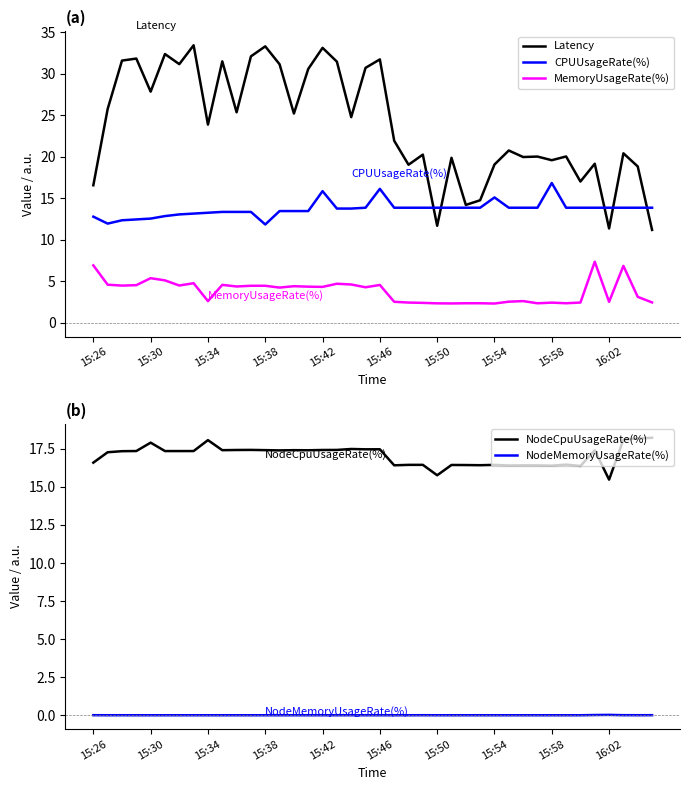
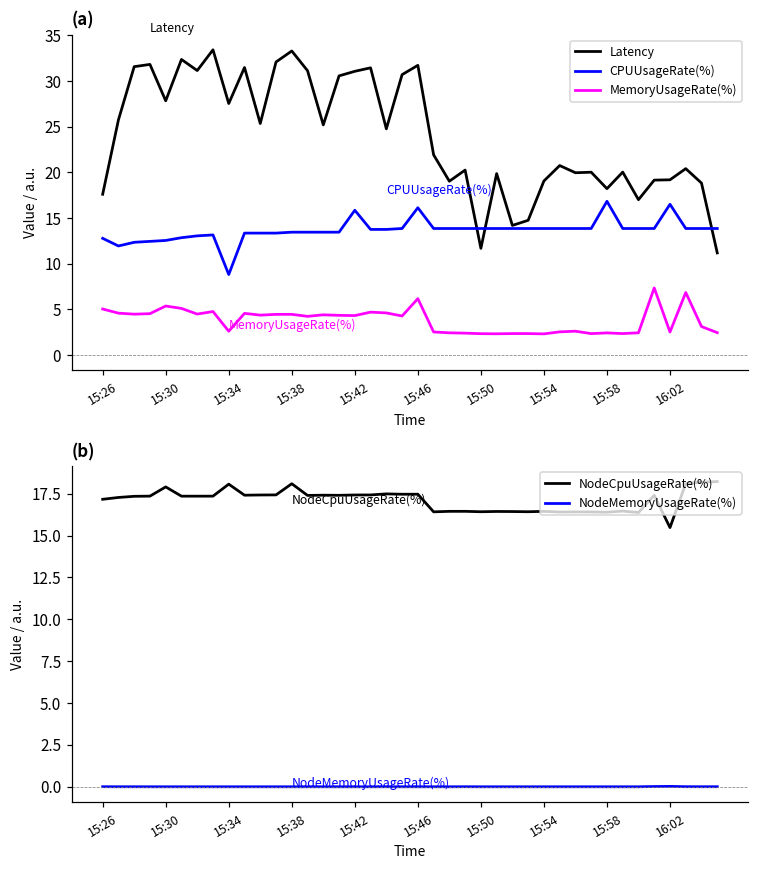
(a), Latency, 15:26: 17 -> 18
(a), MemoryUsageRate(%), 15:26: 7 -> 5
(a), Latency, 15:34: 24 -> 28
(a), CPUUsageRate(%), 15:34: 13 -> 9
(a), CPUUsageRate(%), 15:38: 12 -> 13
(a), Latency, 15:42: 33 -> 31
(a), MemoryUsageRate(%), 15:46: 5 -> 6
(a), CPUUsageRate(%), 15:54: 15 -> 14
(a), Latency, 15:58: 20 -> 18
(a), Latency, 16:02: 11 -> 19
(a), CPUUsageRate(%), 16:02: 14 -> 17
(b), NodeCpuUsageRate(%), 15:26: 16.6 -> 17.2
(b), NodeCpuUsageRate(%), 15:38: 17.4 -> 18.1
(b), NodeCpuUsageRate(%), 15:50: 15.8 -> 16.4
